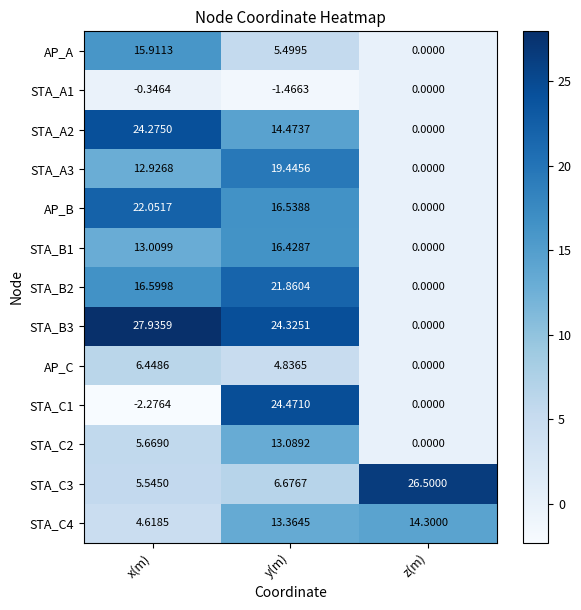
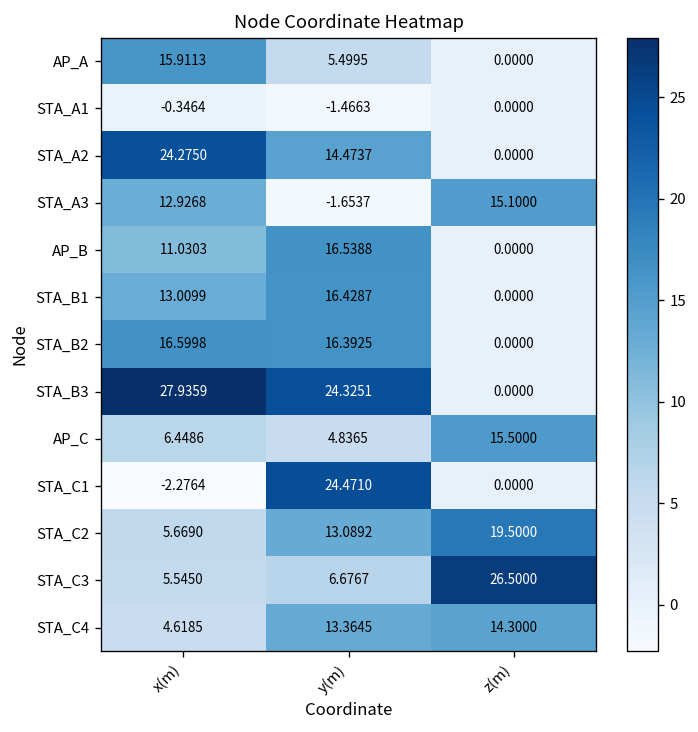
STA_A3, y(m): 19.4456 -> -1.6537
STA_A3, z(m): 0.0000 -> 15.1000
AP_B, x(m): 22.0517 -> 11.0303
STA_B2, y(m): 21.8604 -> 16.3925
AP_C, z(m): 0.0000 -> 15.5000
STA_C2, z(m): 0.0000 -> 19.5000
